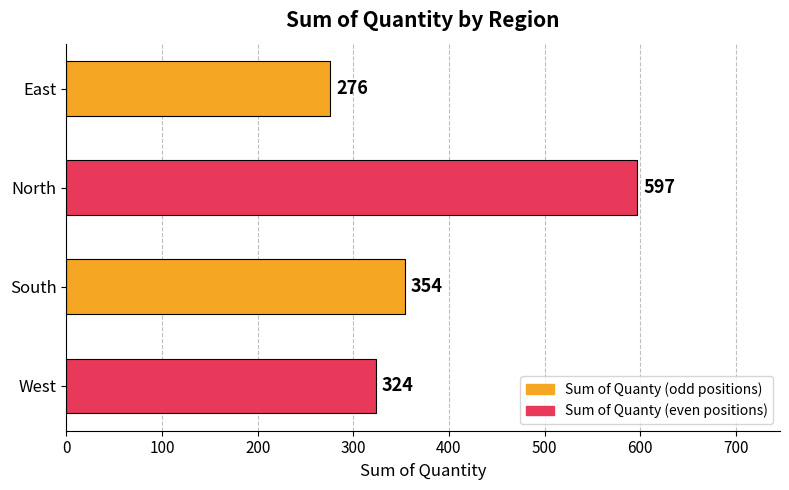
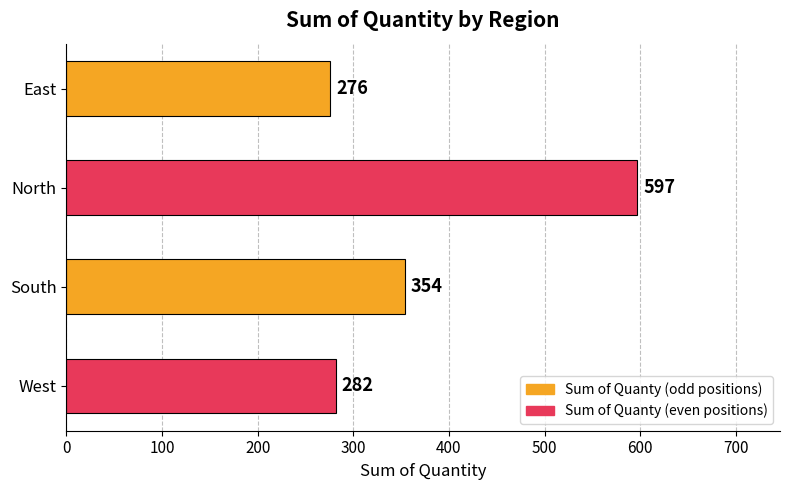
West: 324 -> 282
